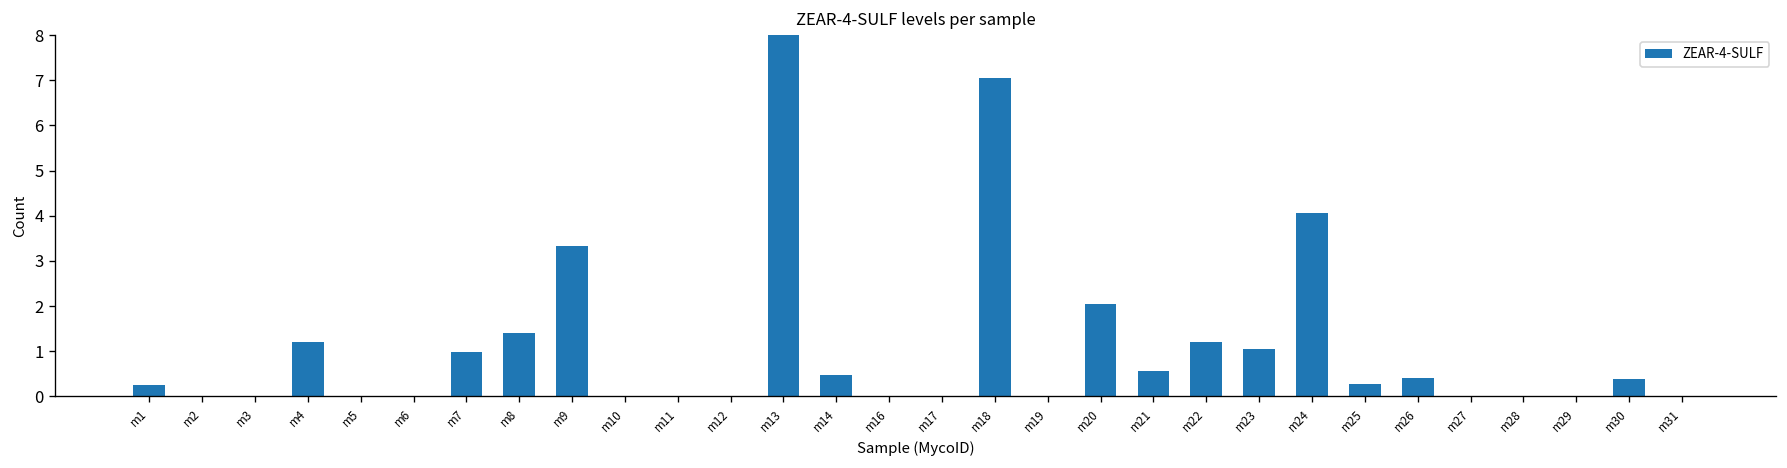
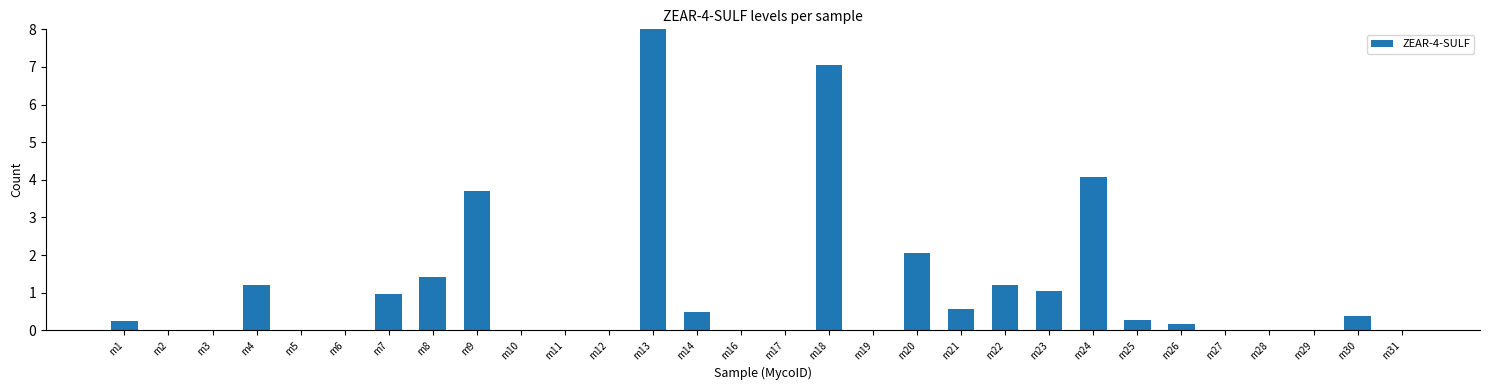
m9: 3.3 -> 3.7
m26: 0.4 -> 0.2
